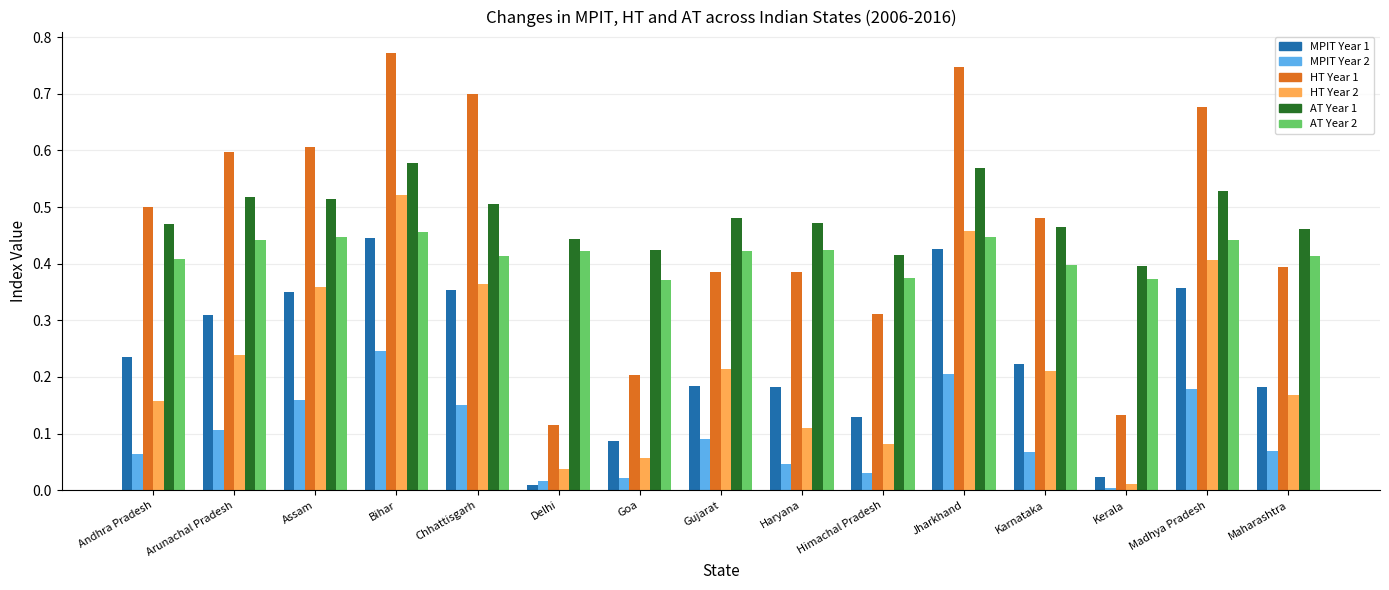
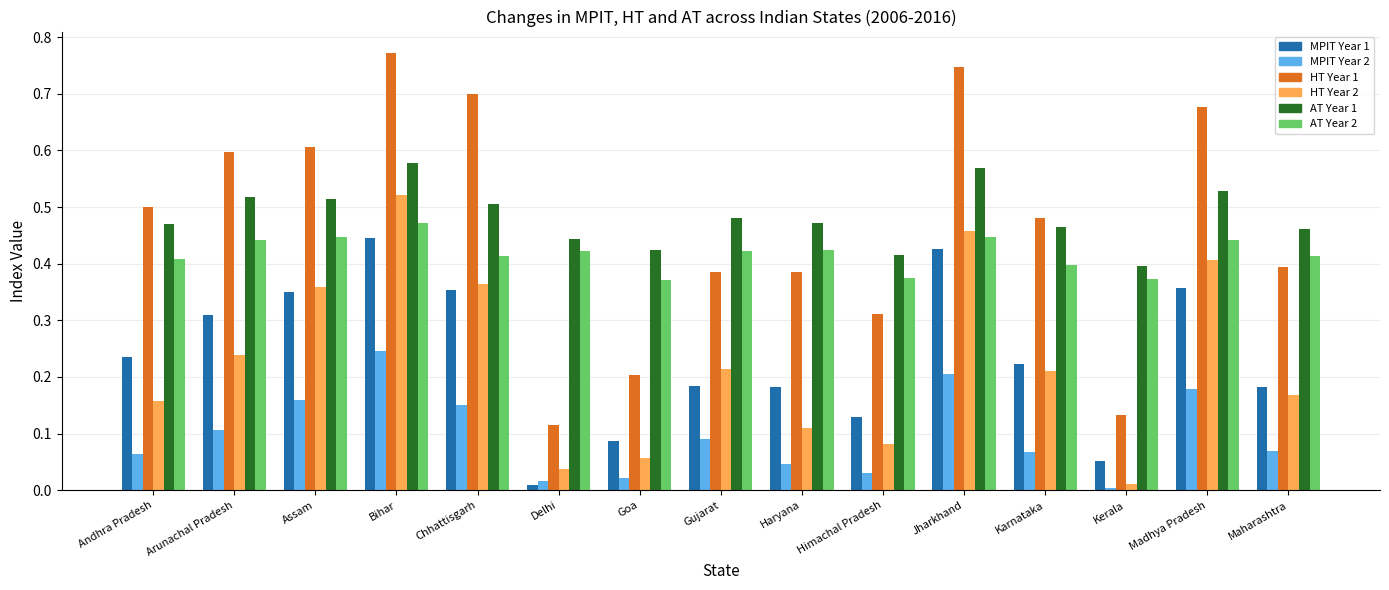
AT Year 2, Bihar: 0.46 -> 0.47
MPIT Year 1, Kerala: 0.02 -> 0.05
